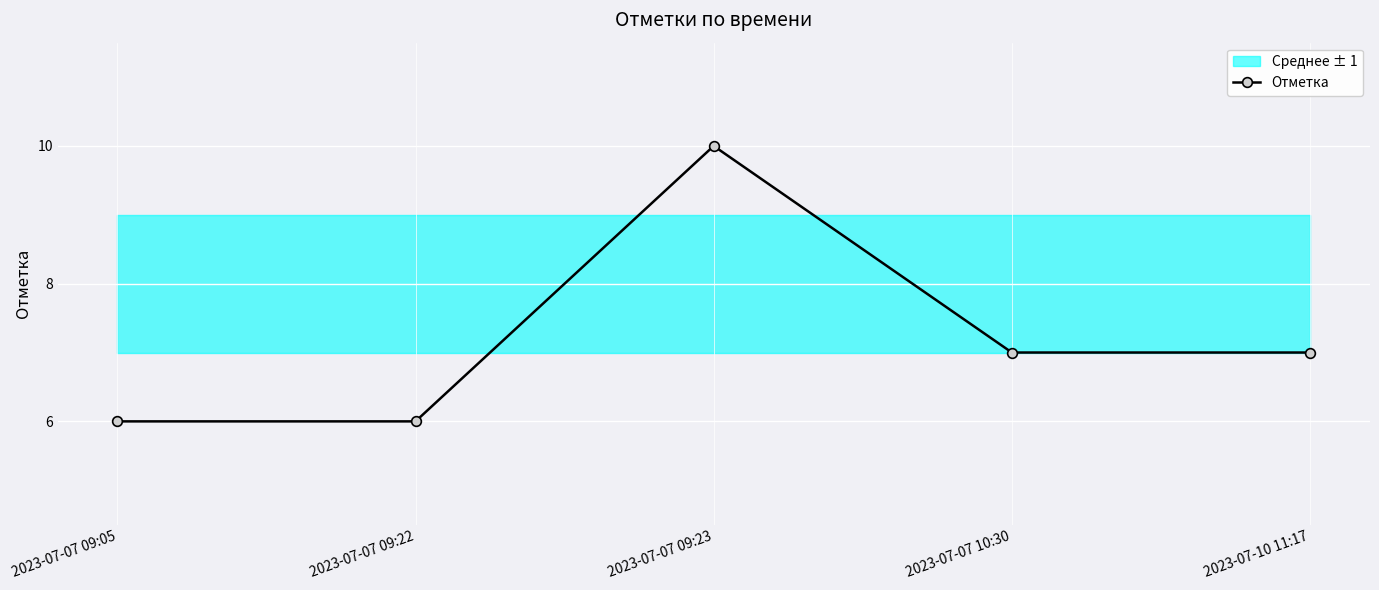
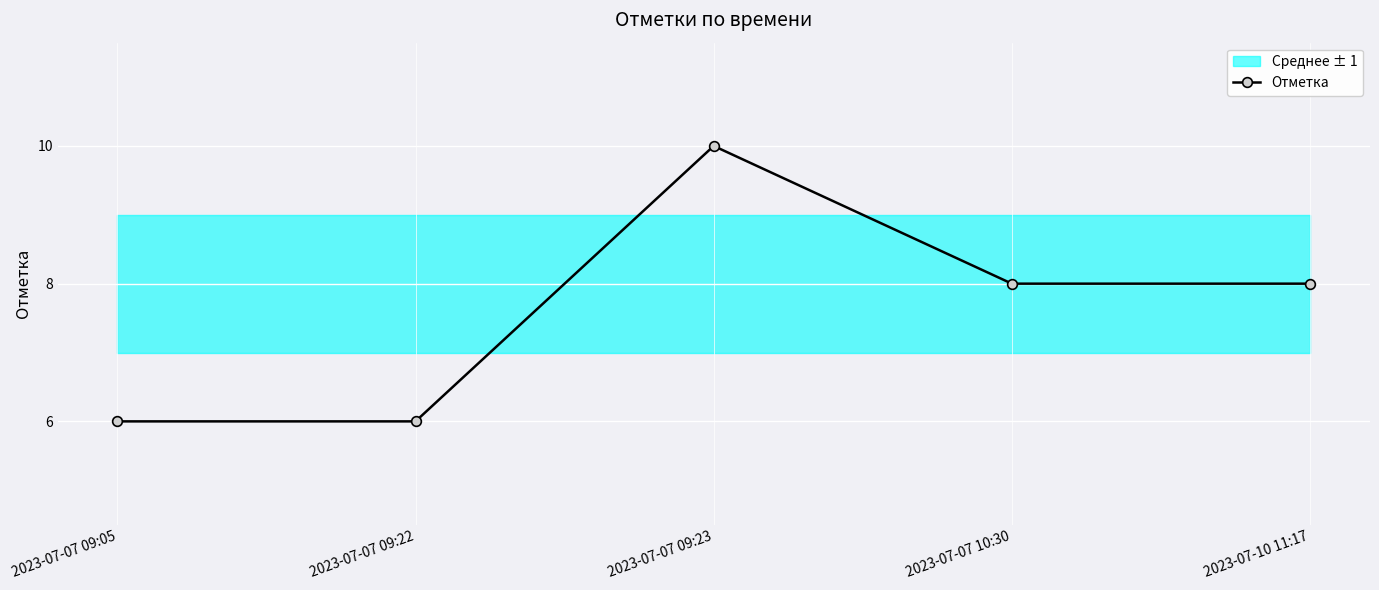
Отметка, 2023-07-07 10:30: 7 -> 8
Отметка, 2023-07-10 11:17: 7 -> 8
